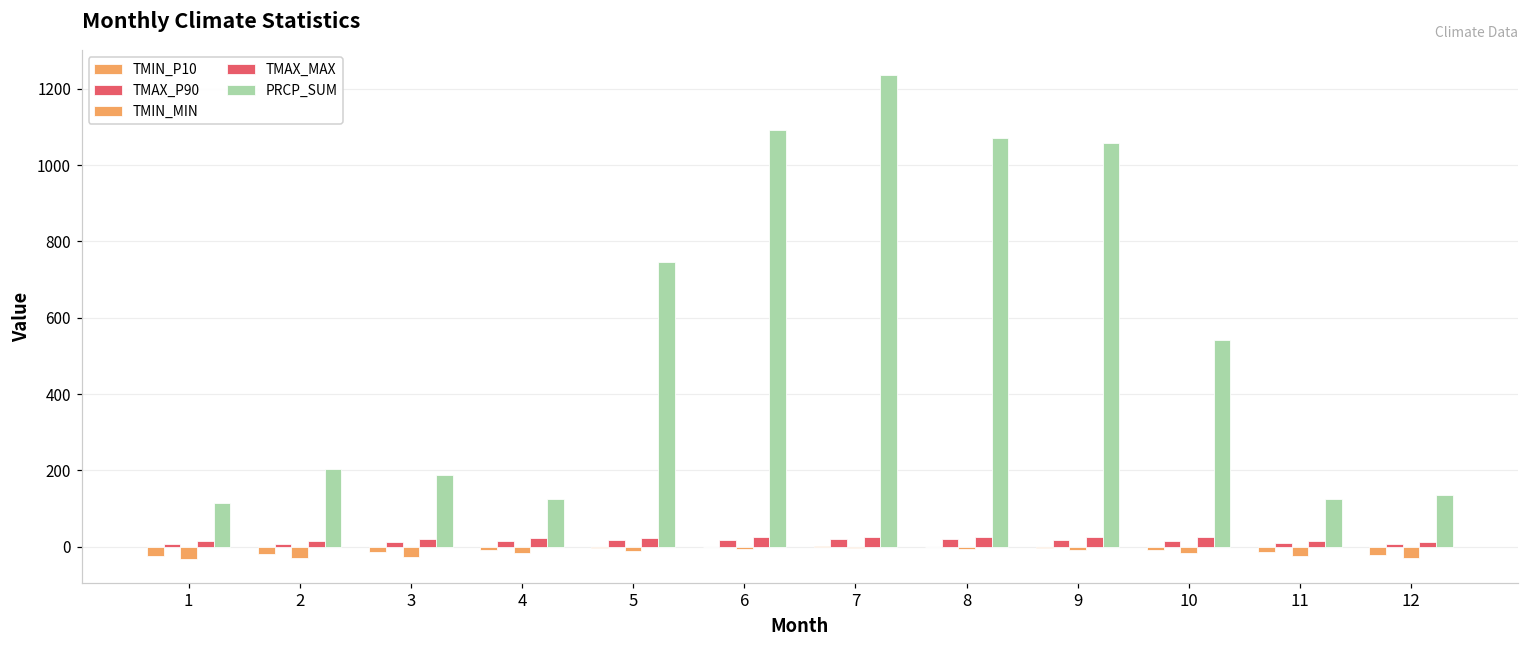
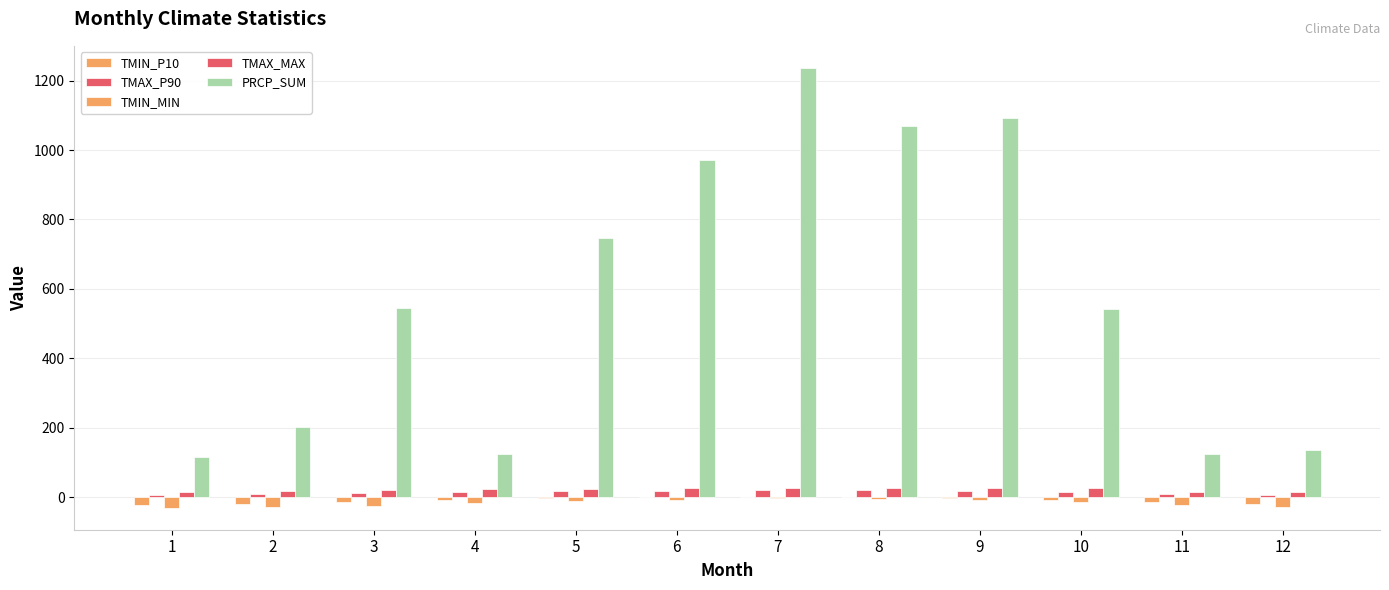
PRCP_SUM, 3: 190 -> 540
PRCP_SUM, 6: 1090 -> 970
PRCP_SUM, 9: 1060 -> 1090
